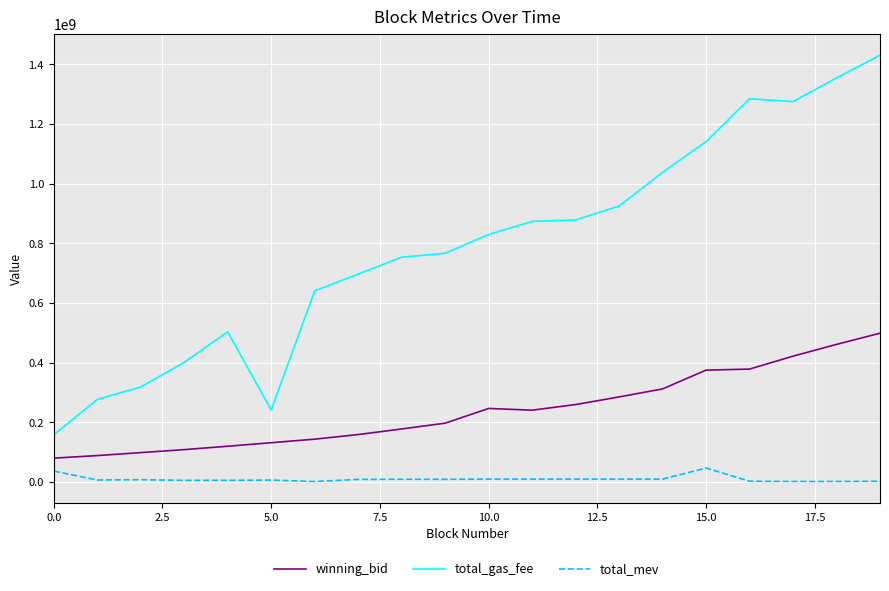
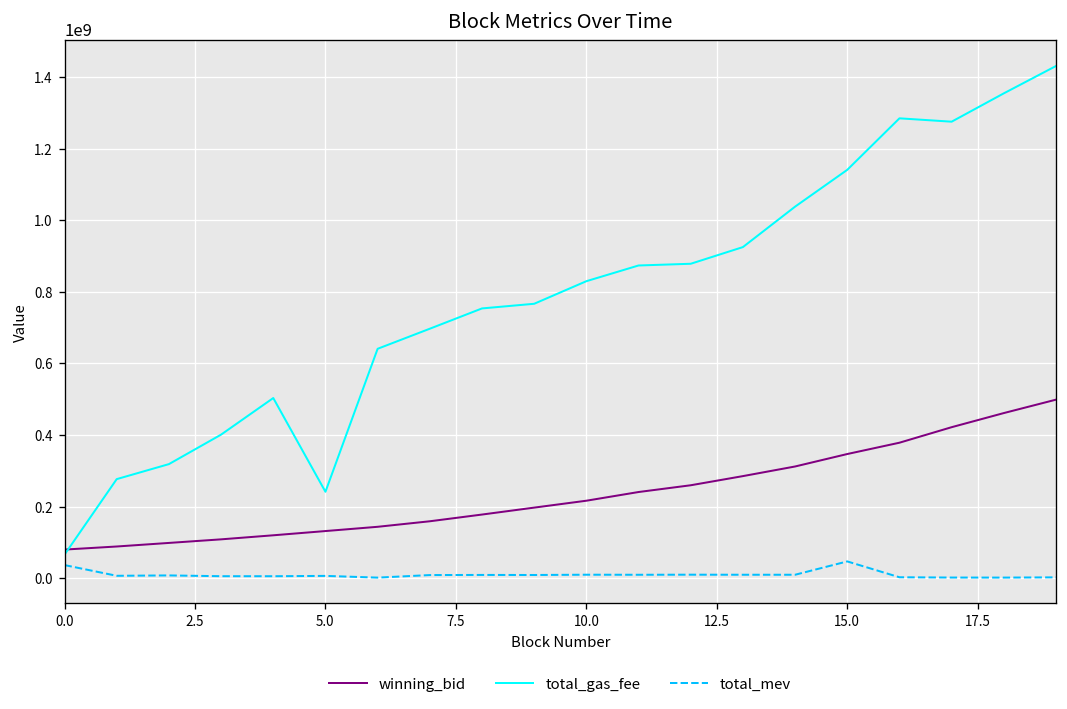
total_gas_fee, 0.0: 160000000 -> 70000000
winning_bid, 10.0: 250000000 -> 220000000
winning_bid, 15.0: 380000000 -> 350000000
